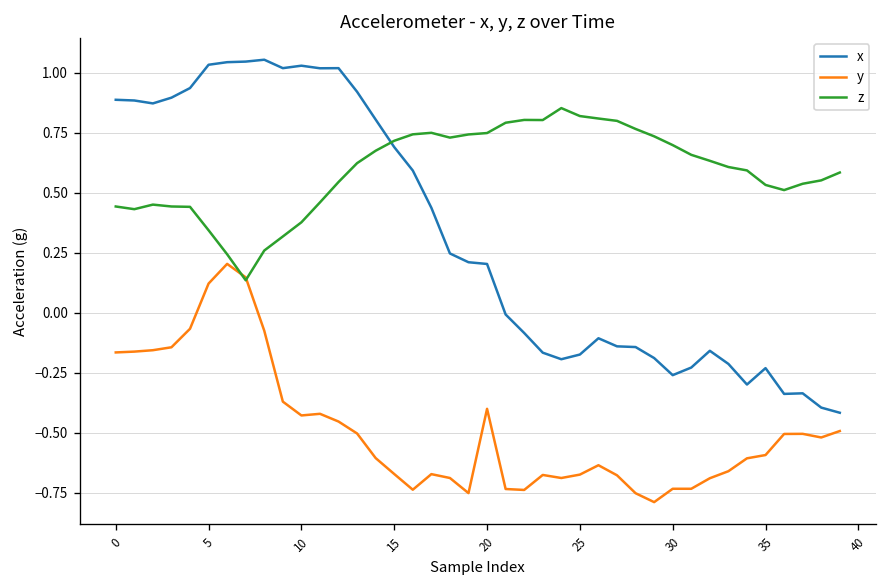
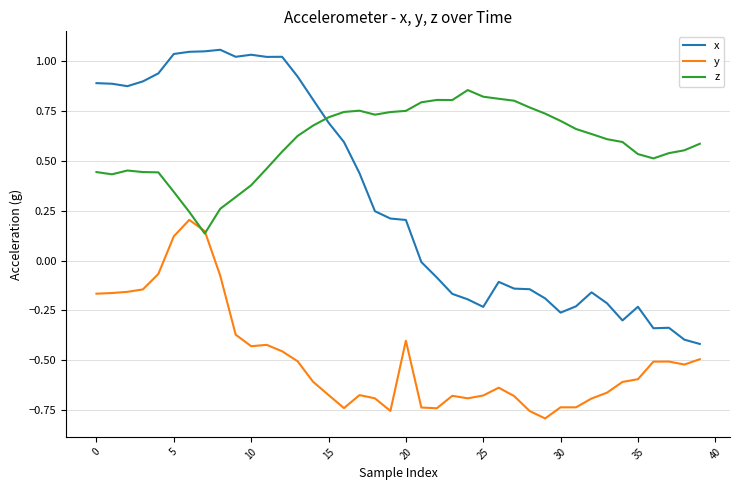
x, 25: -0.17 -> -0.23
